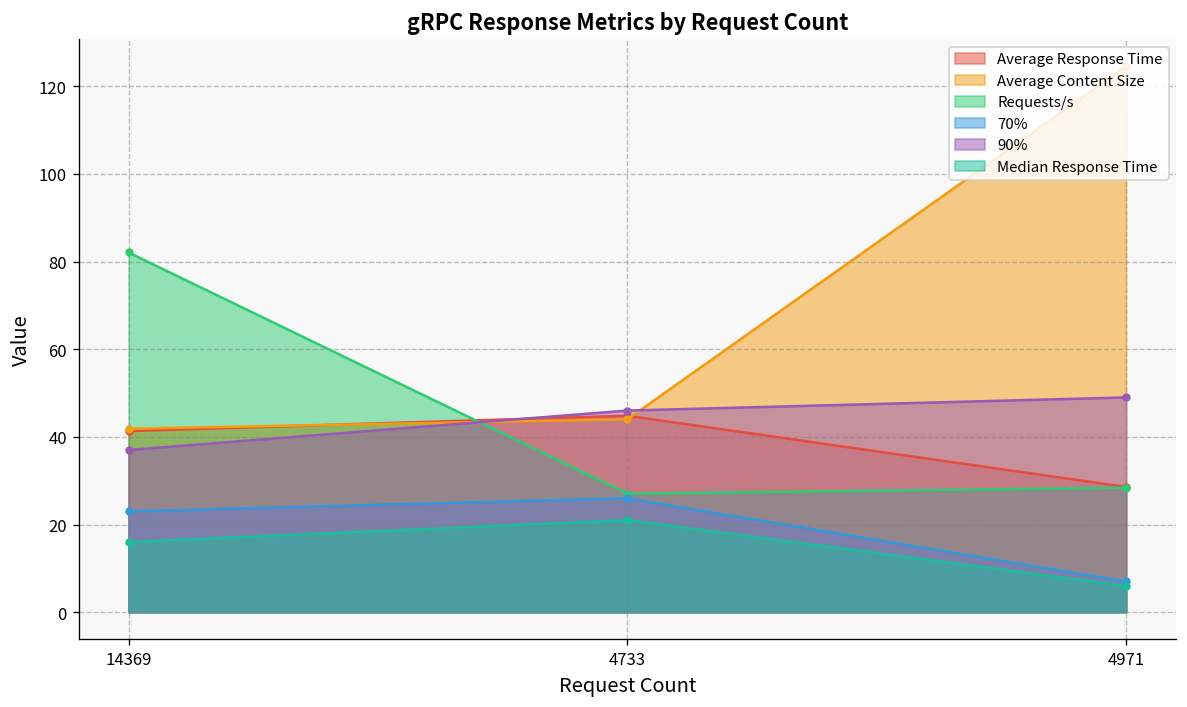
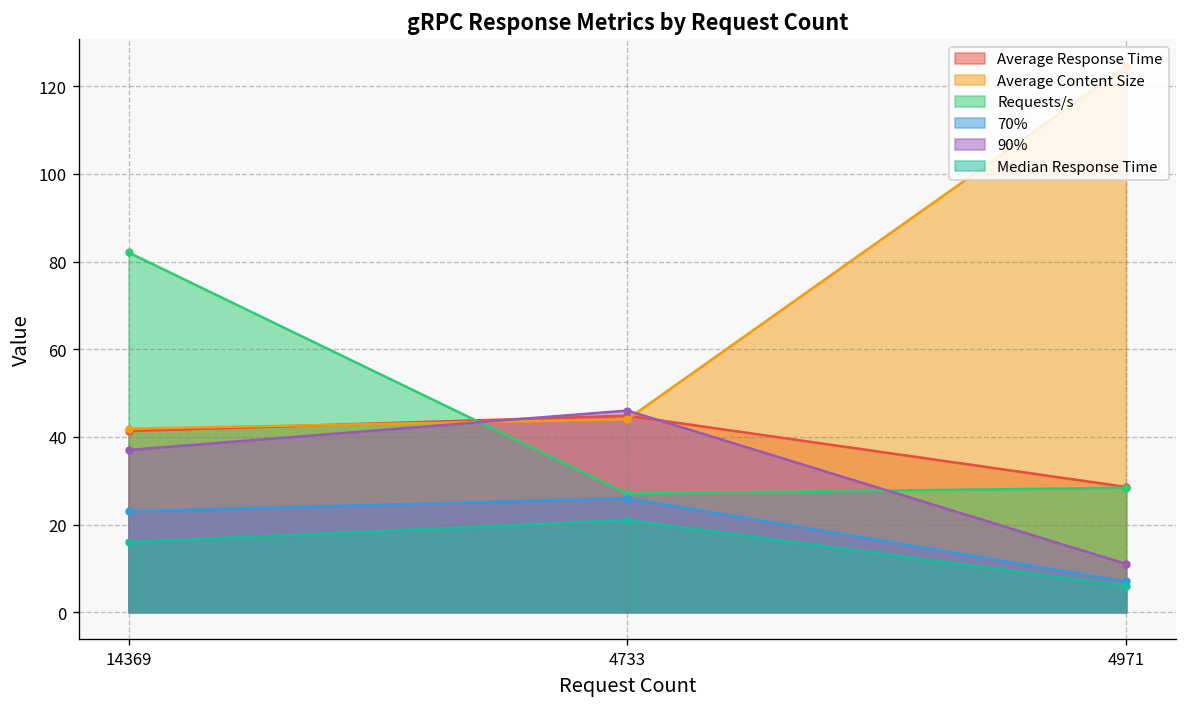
90%, 4971: 49 -> 11
